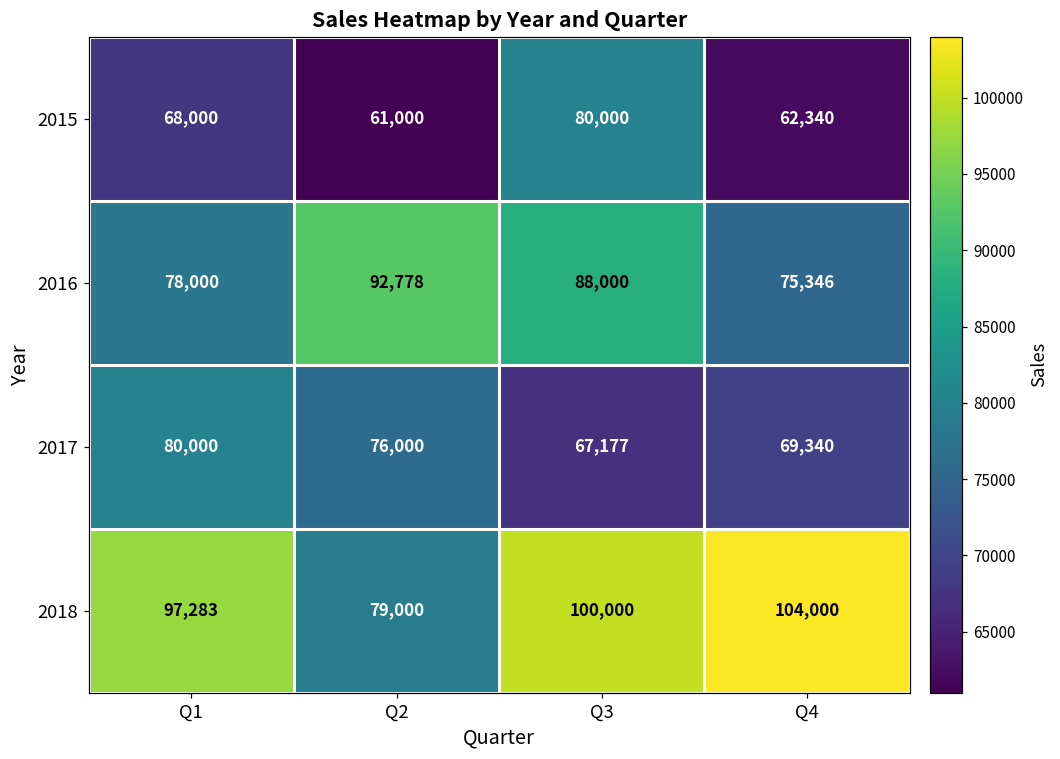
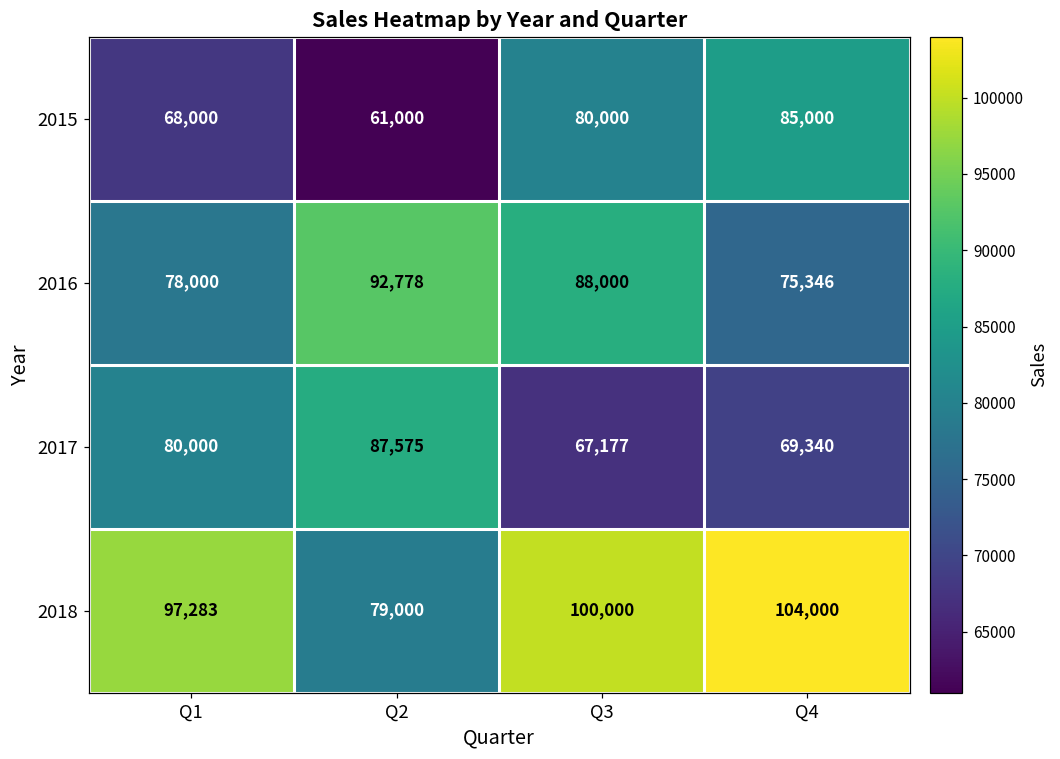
2015, Q4: 62,340 -> 85,000
2017, Q2: 76,000 -> 87,575
